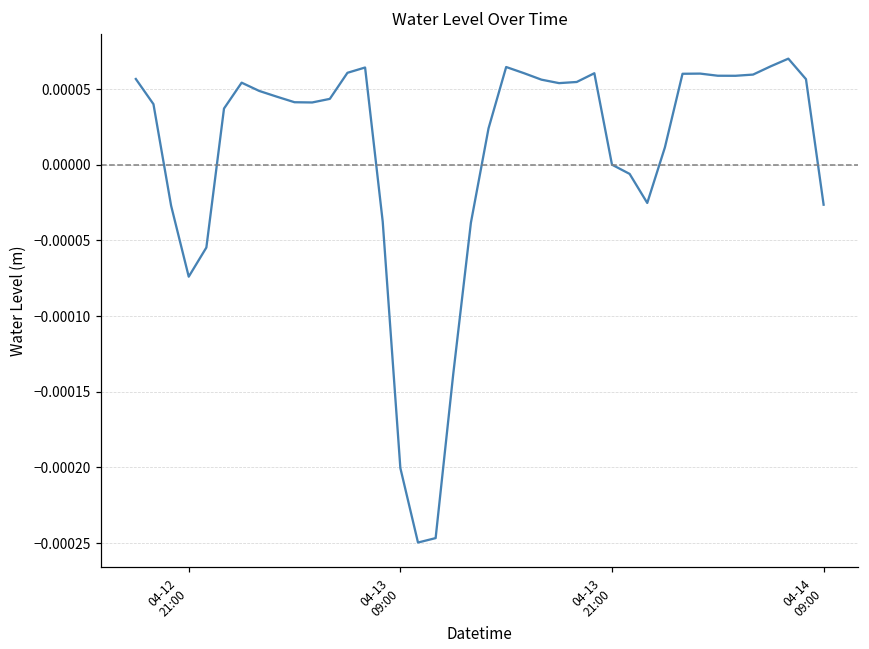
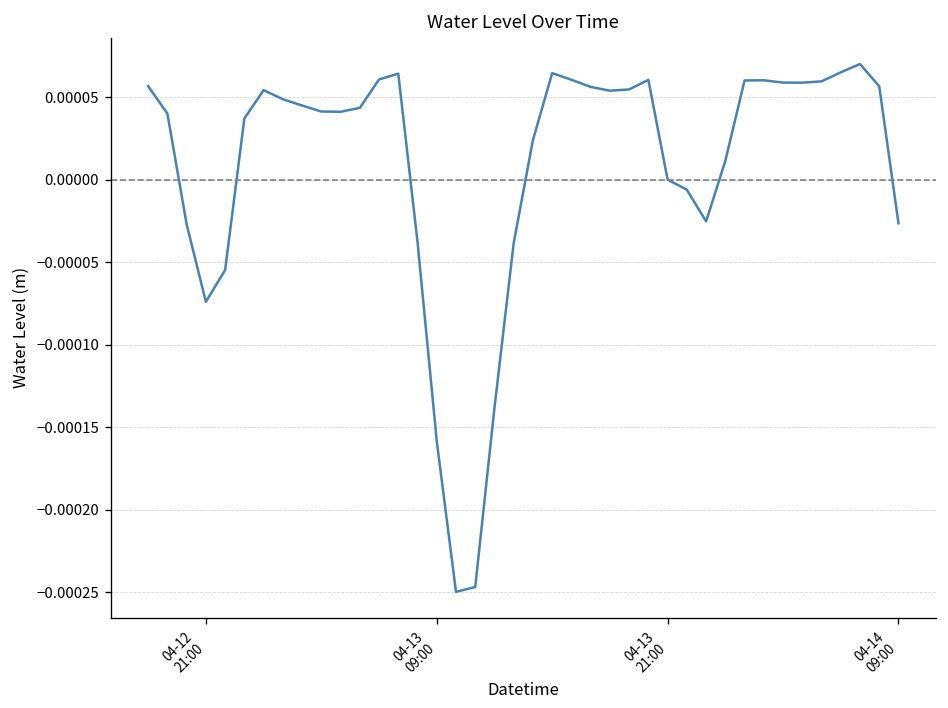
04-13 09:00: -0.000200 -> -0.000158
